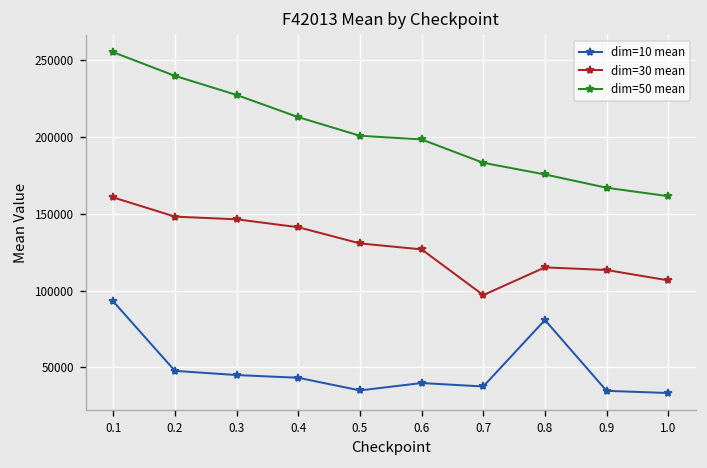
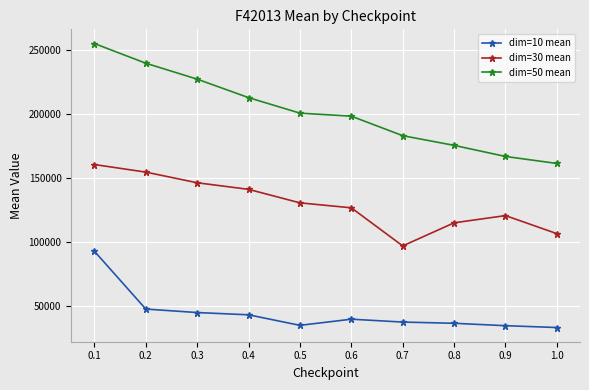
dim=30 mean, 0.2: 148000 -> 155000
dim=10 mean, 0.8: 81000 -> 37000
dim=30 mean, 0.9: 113000 -> 121000
